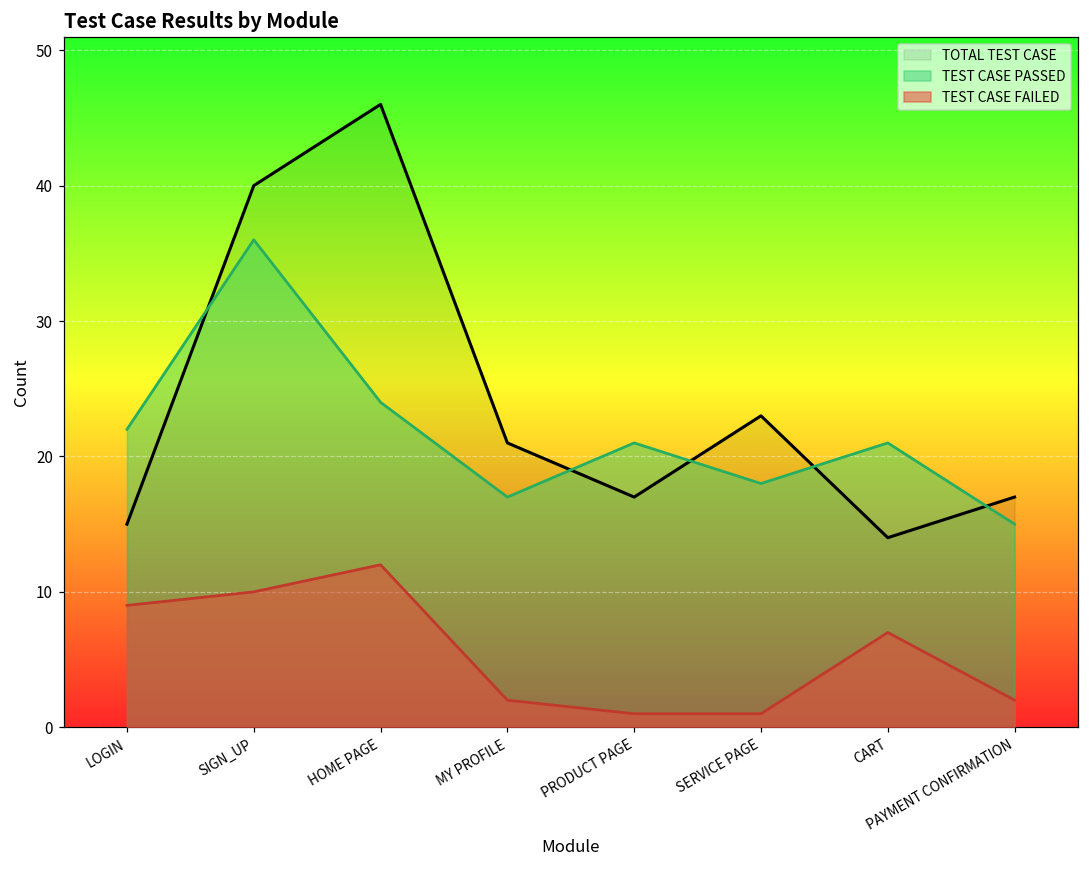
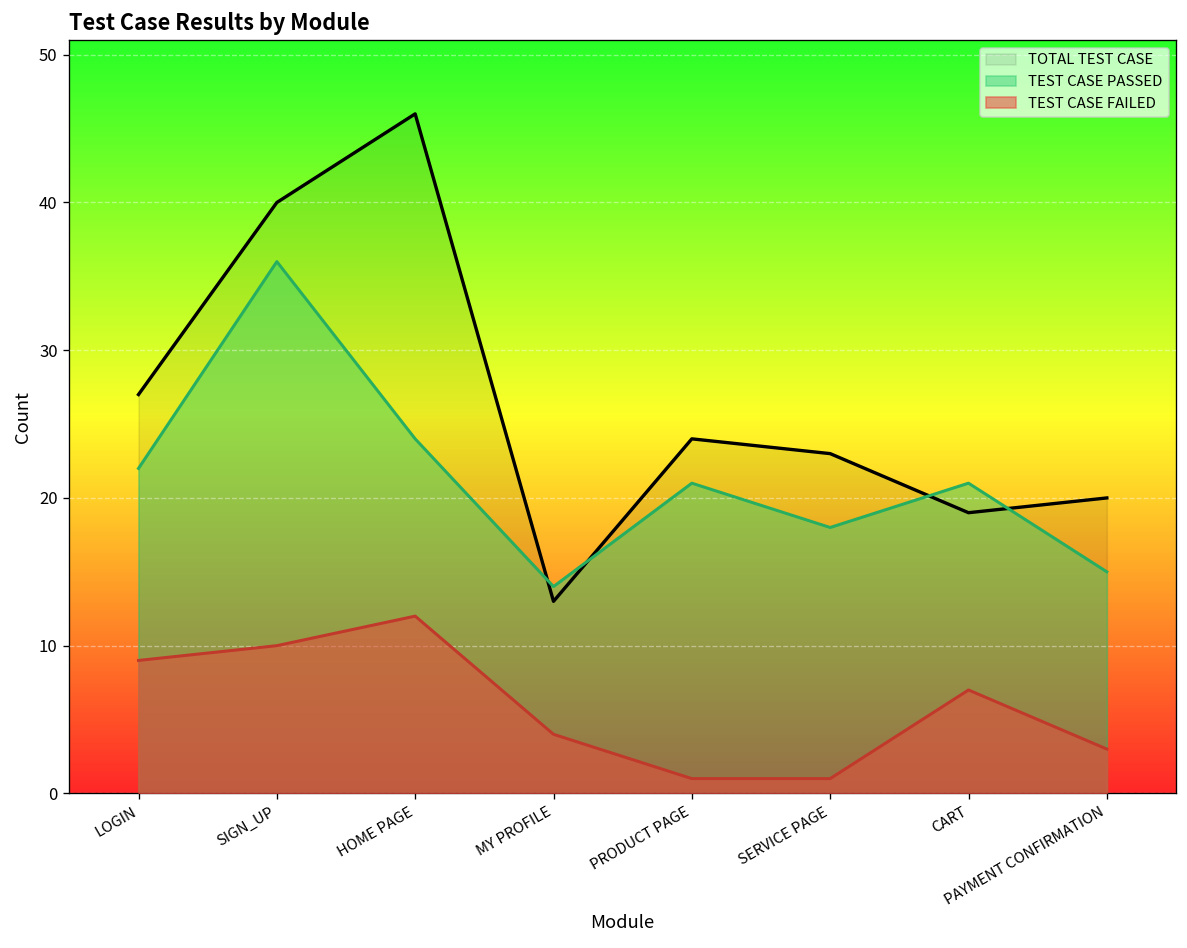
TOTAL TEST CASE, LOGIN: 15 -> 27
TOTAL TEST CASE, MY PROFILE: 21 -> 13
TEST CASE PASSED, MY PROFILE: 17 -> 14
TEST CASE FAILED, MY PROFILE: 2 -> 4
TOTAL TEST CASE, PRODUCT PAGE: 17 -> 24
TOTAL TEST CASE, CART: 14 -> 19
TOTAL TEST CASE, PAYMENT CONFIRMATION: 17 -> 20
TEST CASE FAILED, PAYMENT CONFIRMATION: 2 -> 3
